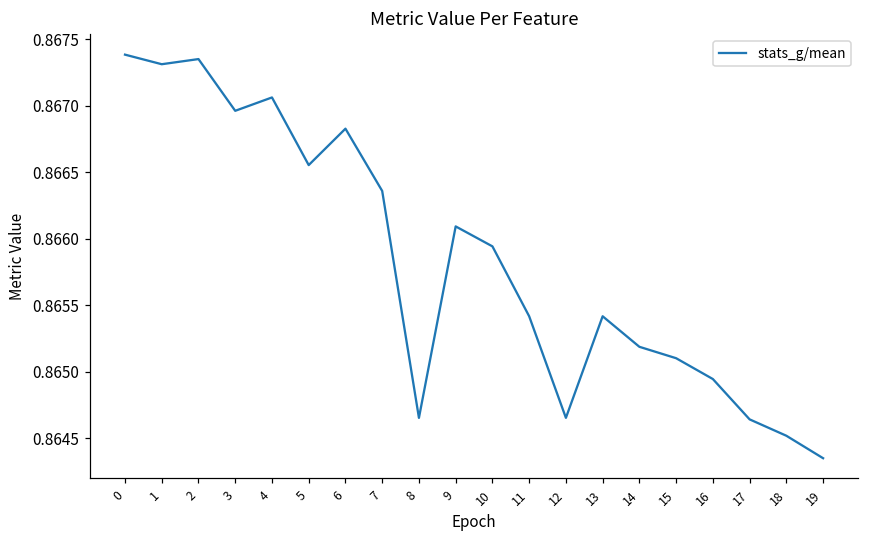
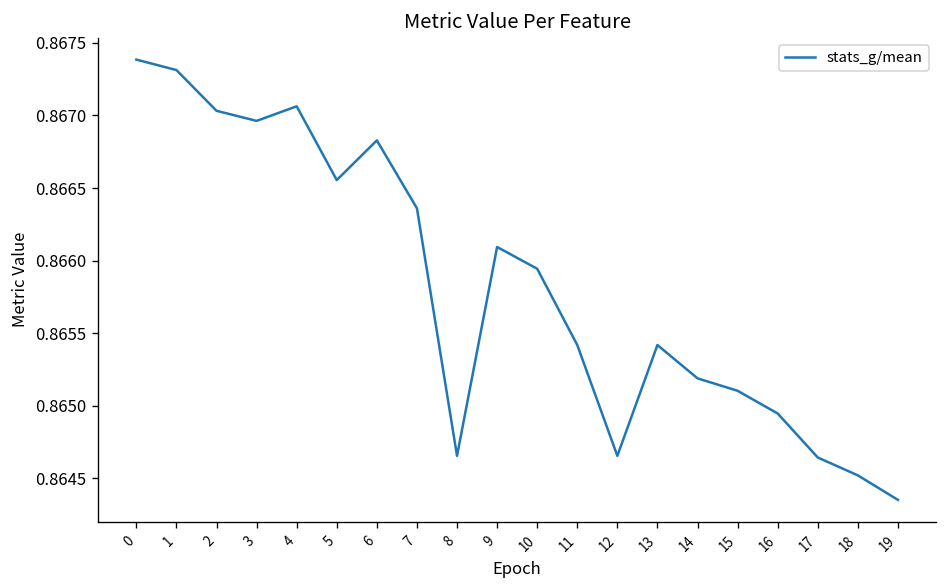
2: 0.86735 -> 0.86703
